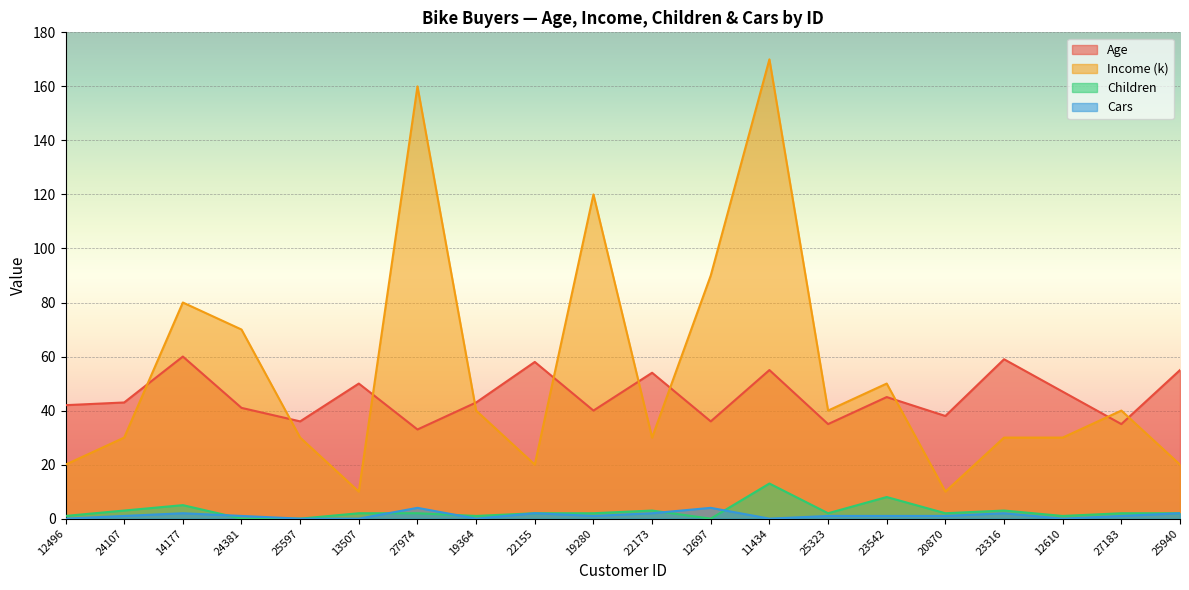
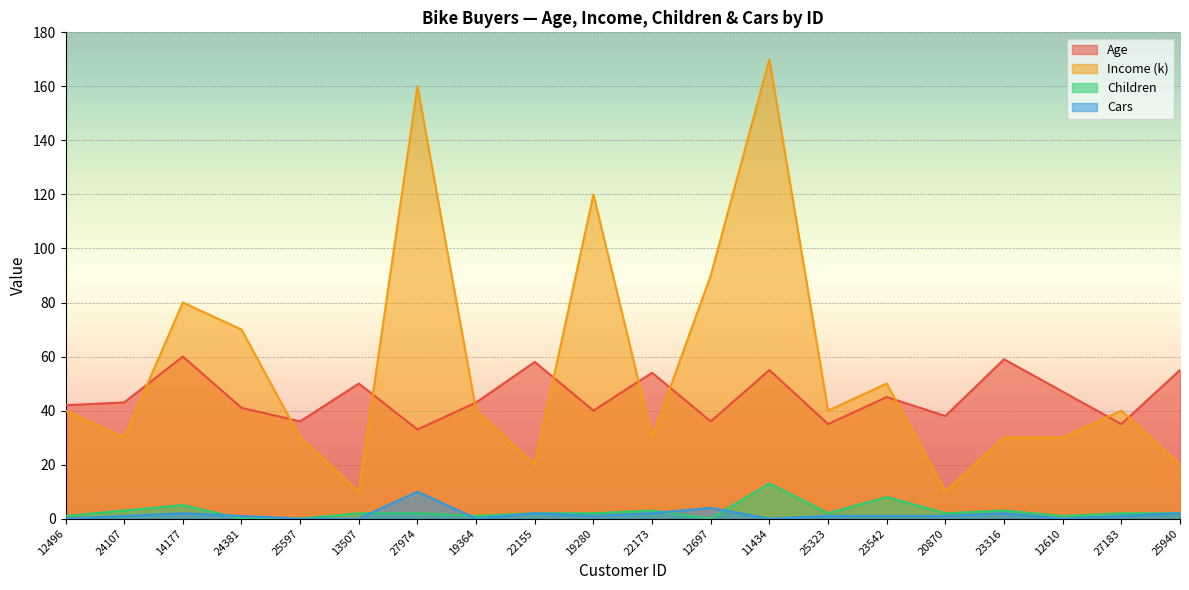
Income (k), 12496: 20 -> 40
Cars, 27974: 4 -> 10
